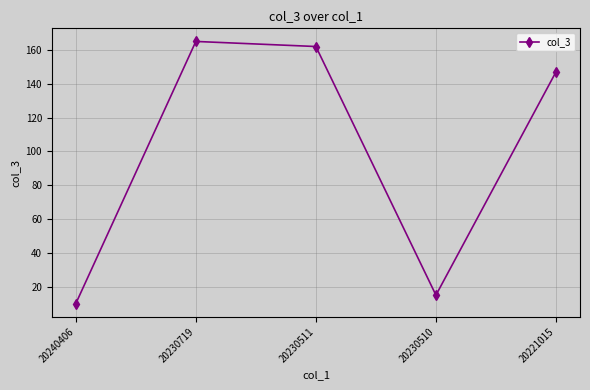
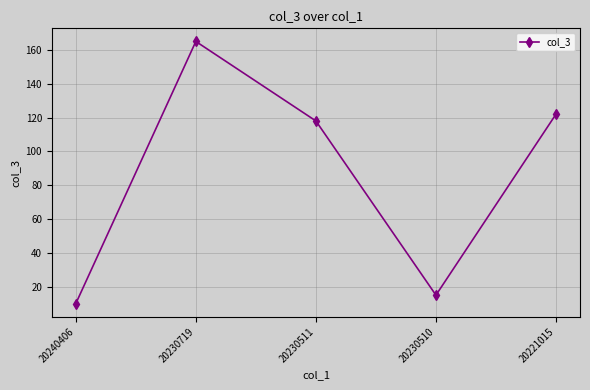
20230511: 162 -> 118
20221015: 147 -> 122
